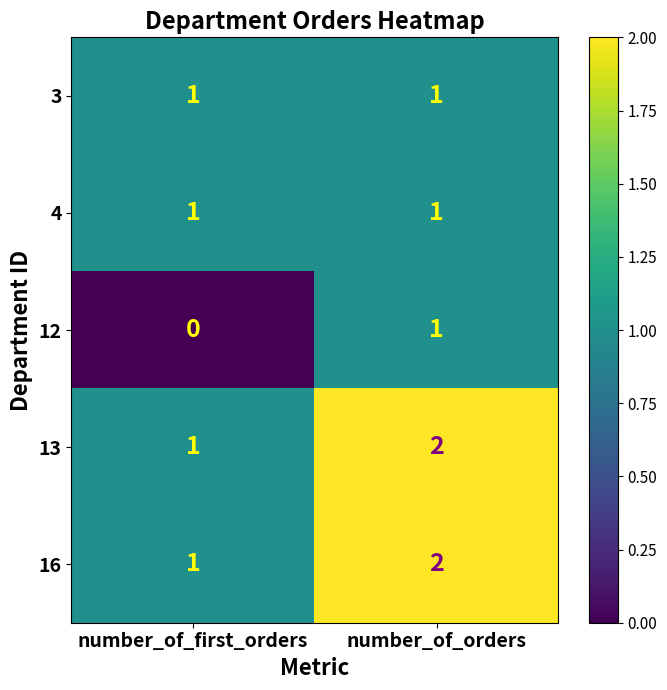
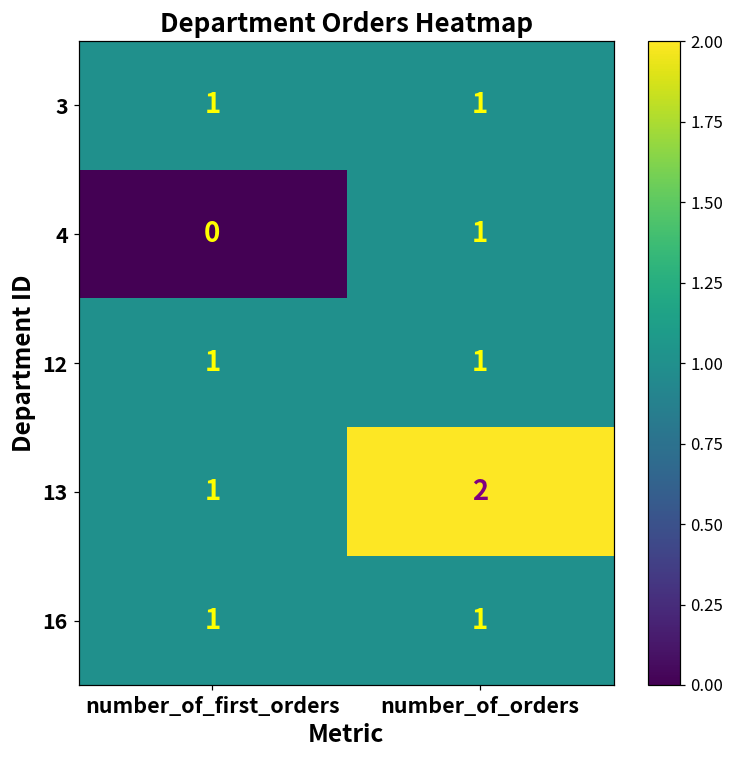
4, number_of_first_orders: 1 -> 0
12, number_of_first_orders: 0 -> 1
16, number_of_orders: 2 -> 1
